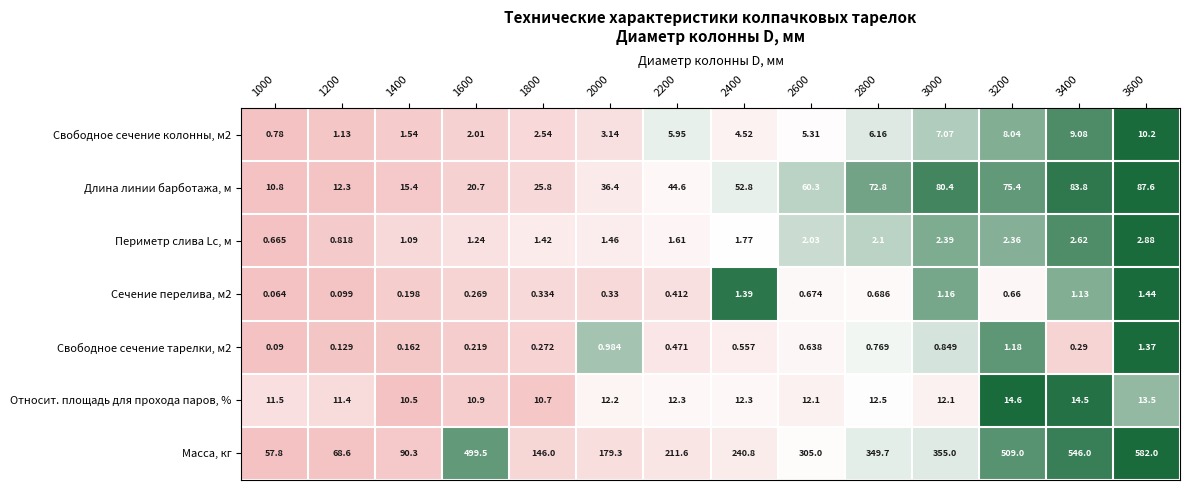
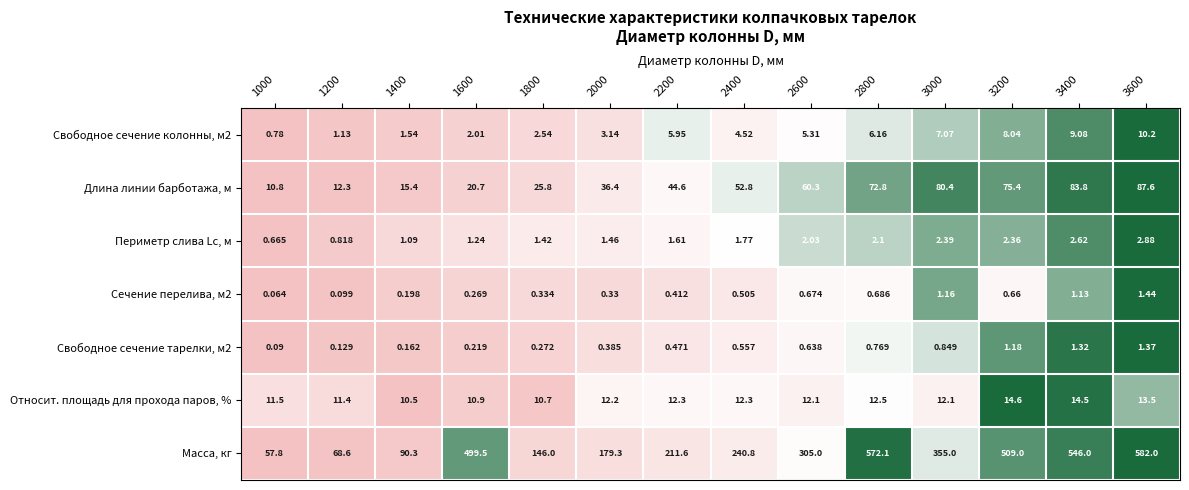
Сечение перелива, м2, 2400: 1.39 -> 0.505
Свободное сечение тарелки, м2, 2000: 0.984 -> 0.385
Свободное сечение тарелки, м2, 3400: 0.29 -> 1.32
Масса, кг, 2800: 349.7 -> 572.1
